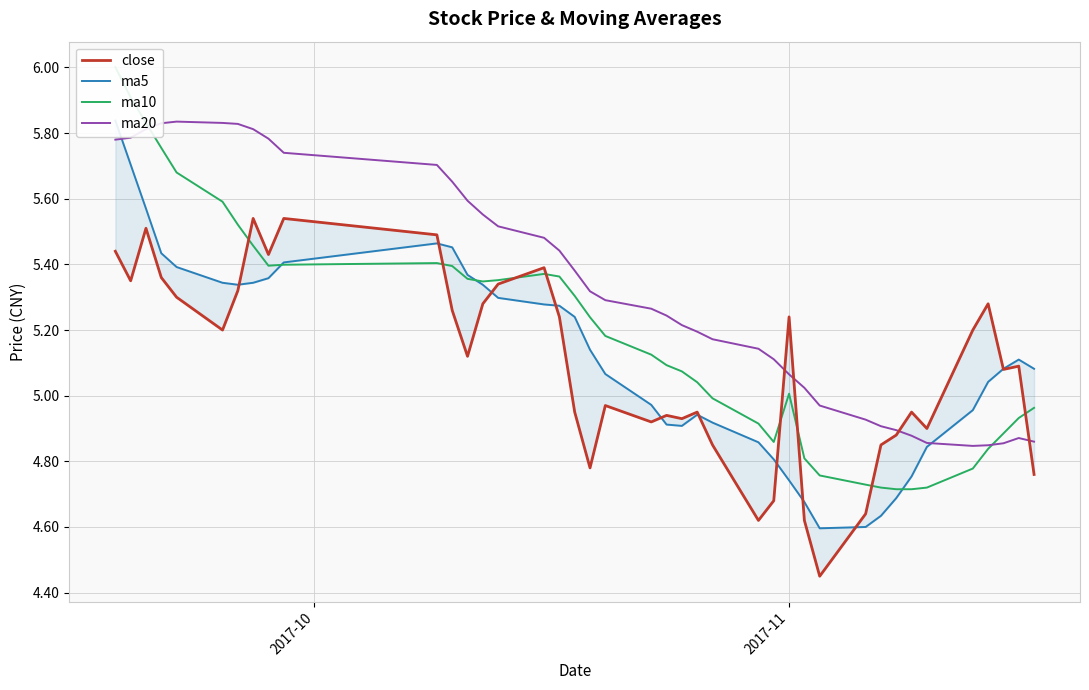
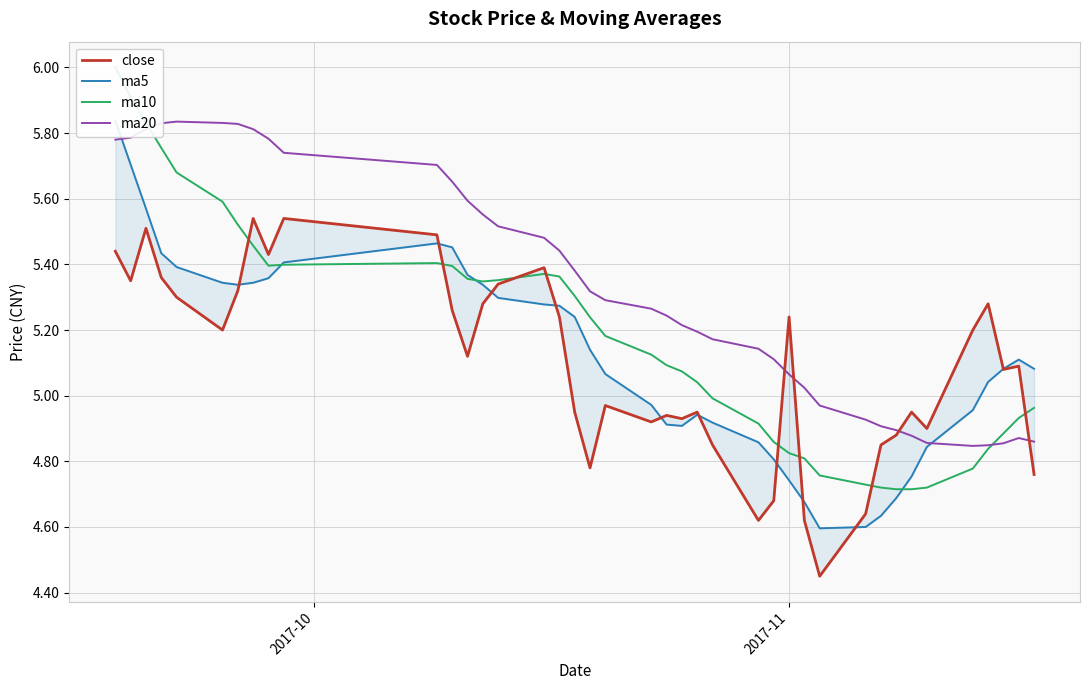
ma10, 2017-11: 5.01 -> 4.83
